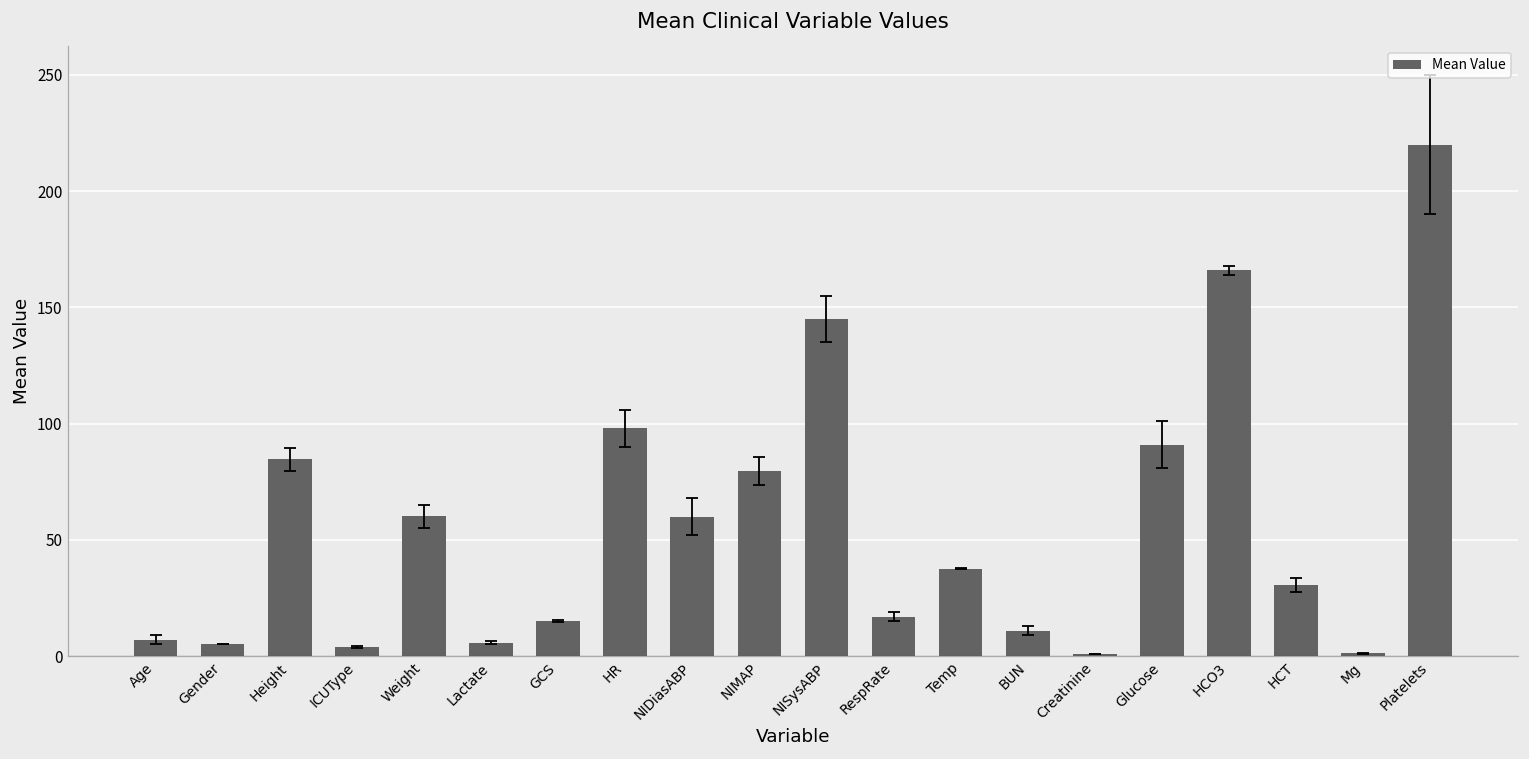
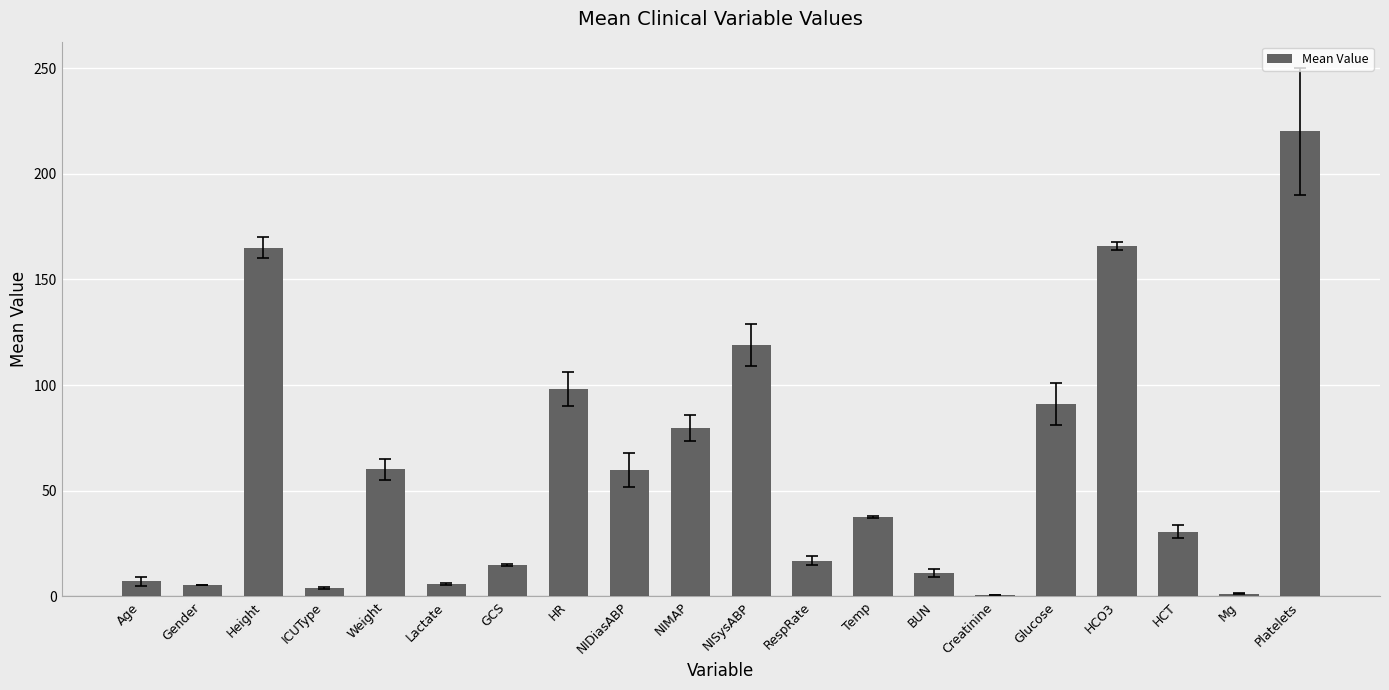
Mean Value, Height: 85 -> 165
Mean Value, NISysABP: 145 -> 119
